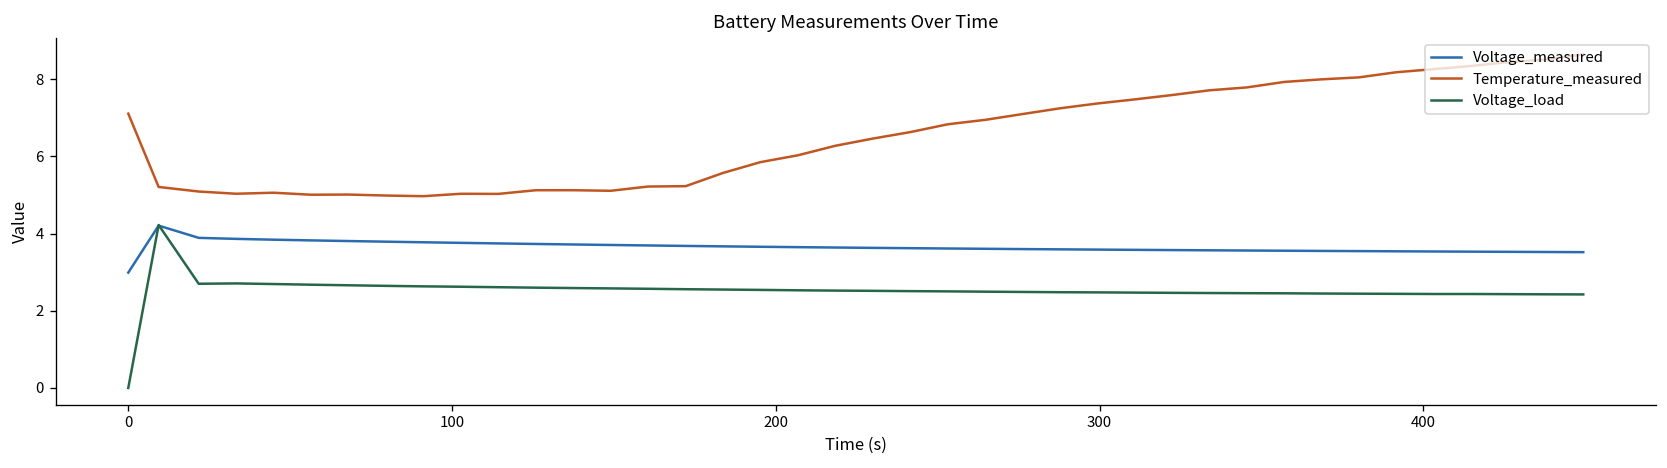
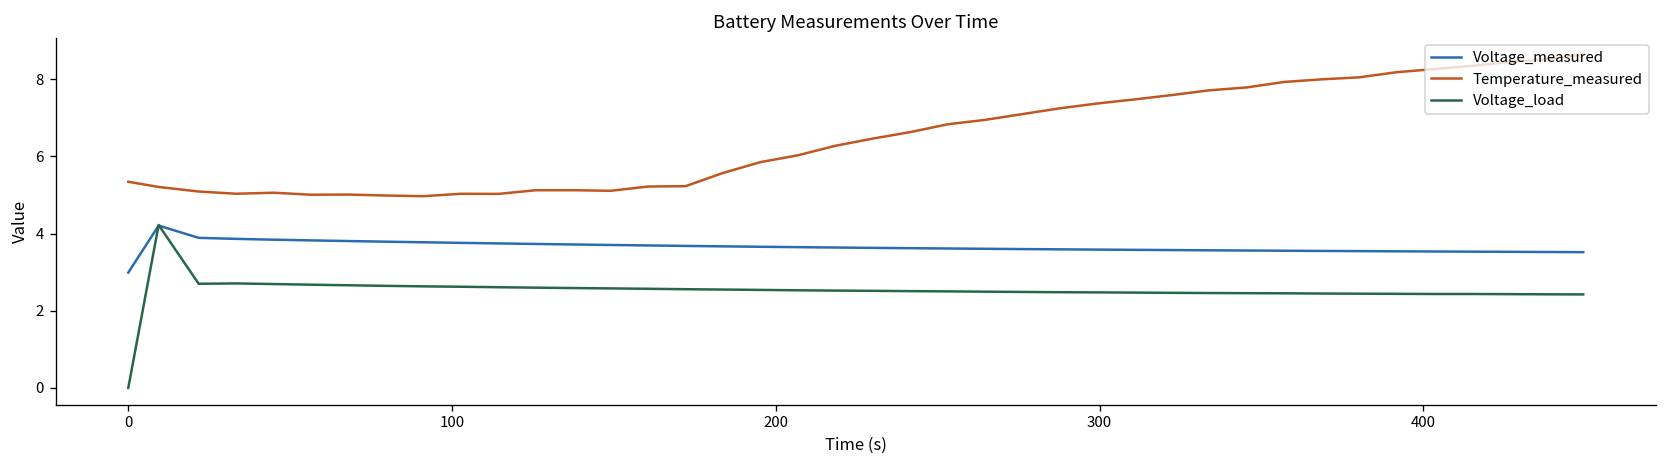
Temperature_measured, 0: 7.1 -> 5.3
